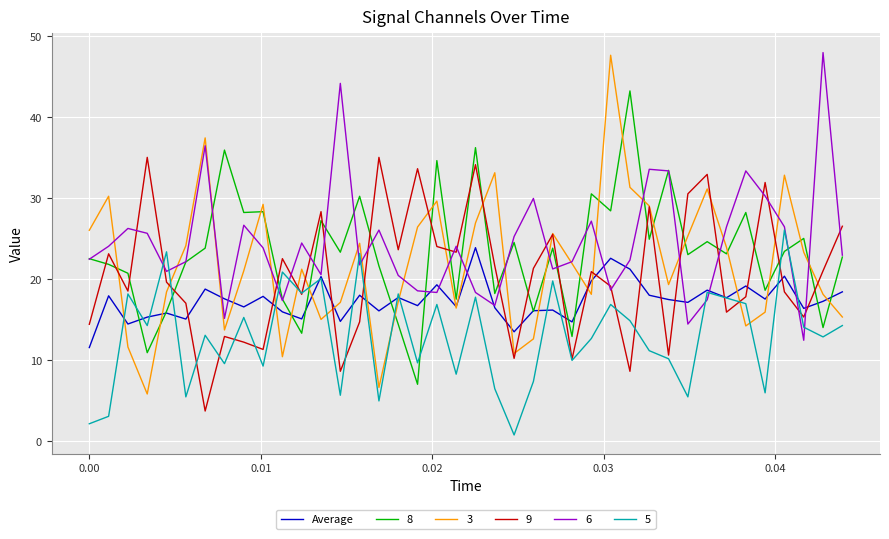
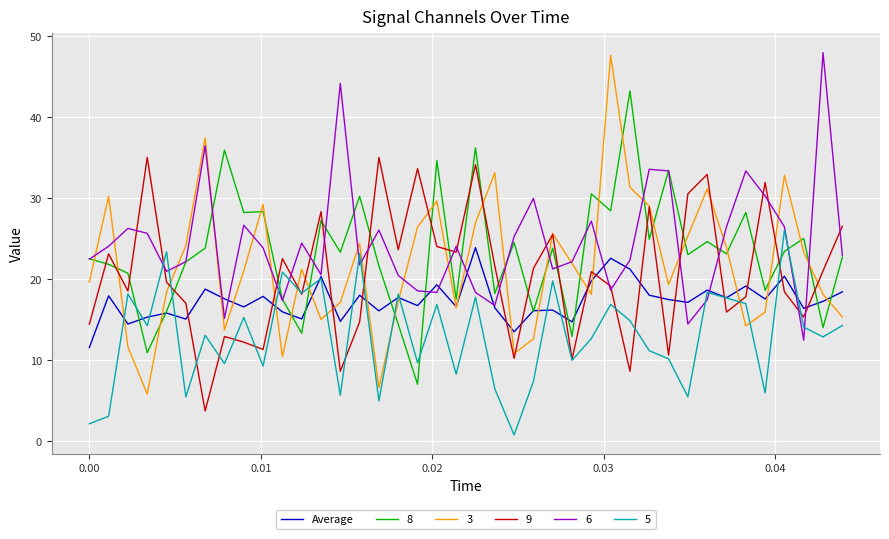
3, 0.00: 26 -> 20
